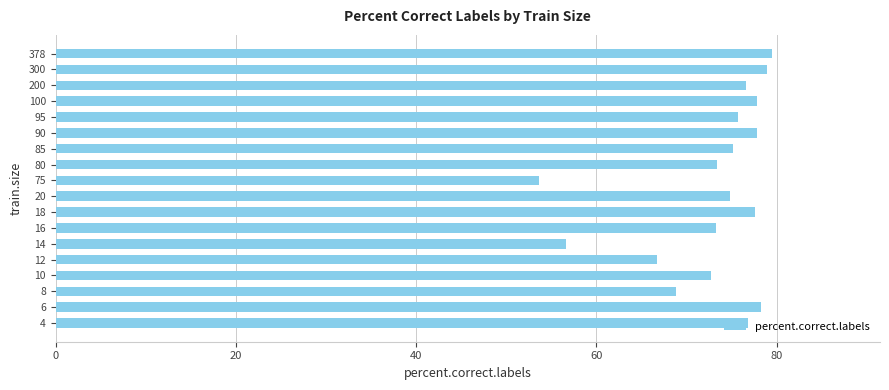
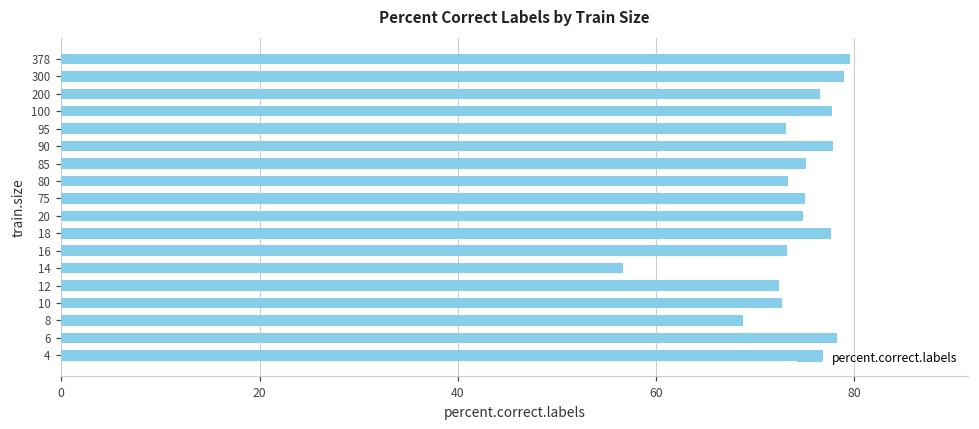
95: 76 -> 73
75: 54 -> 75
12: 67 -> 72
